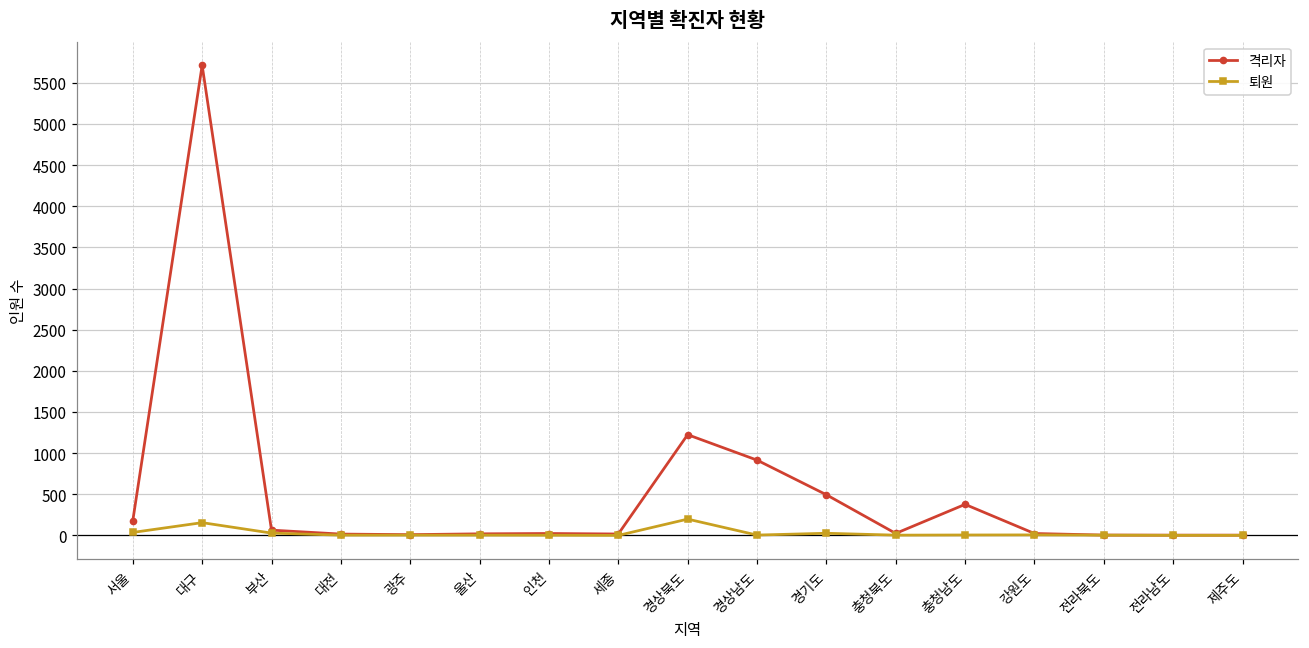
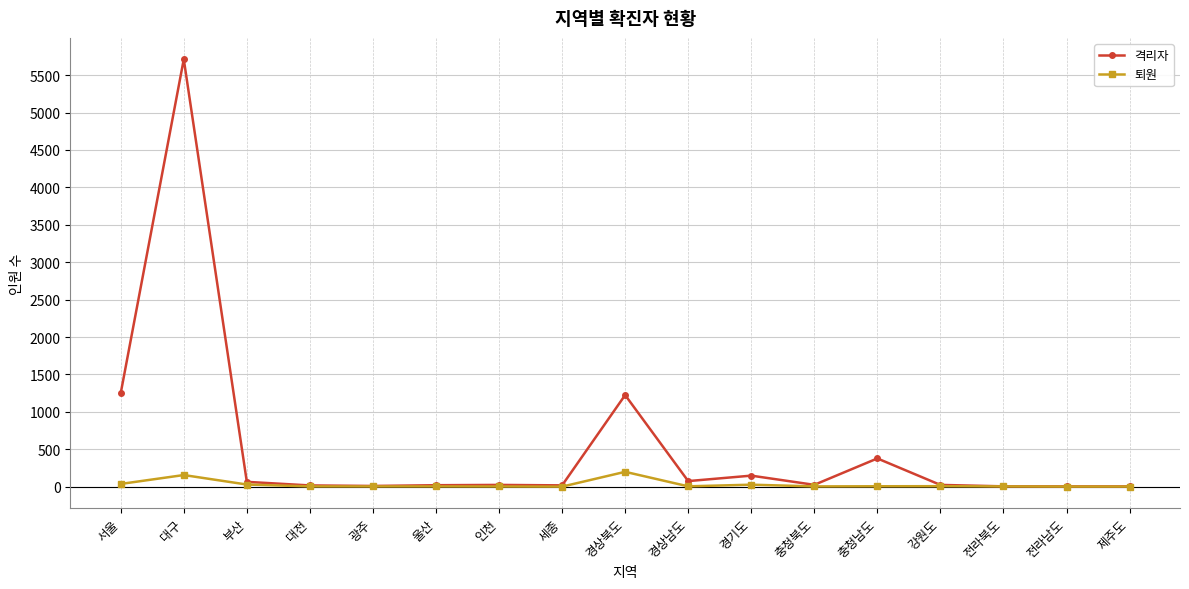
격리자, 서울: 200 -> 1200
격리자, 경상남도: 900 -> 100
격리자, 경기도: 500 -> 100
